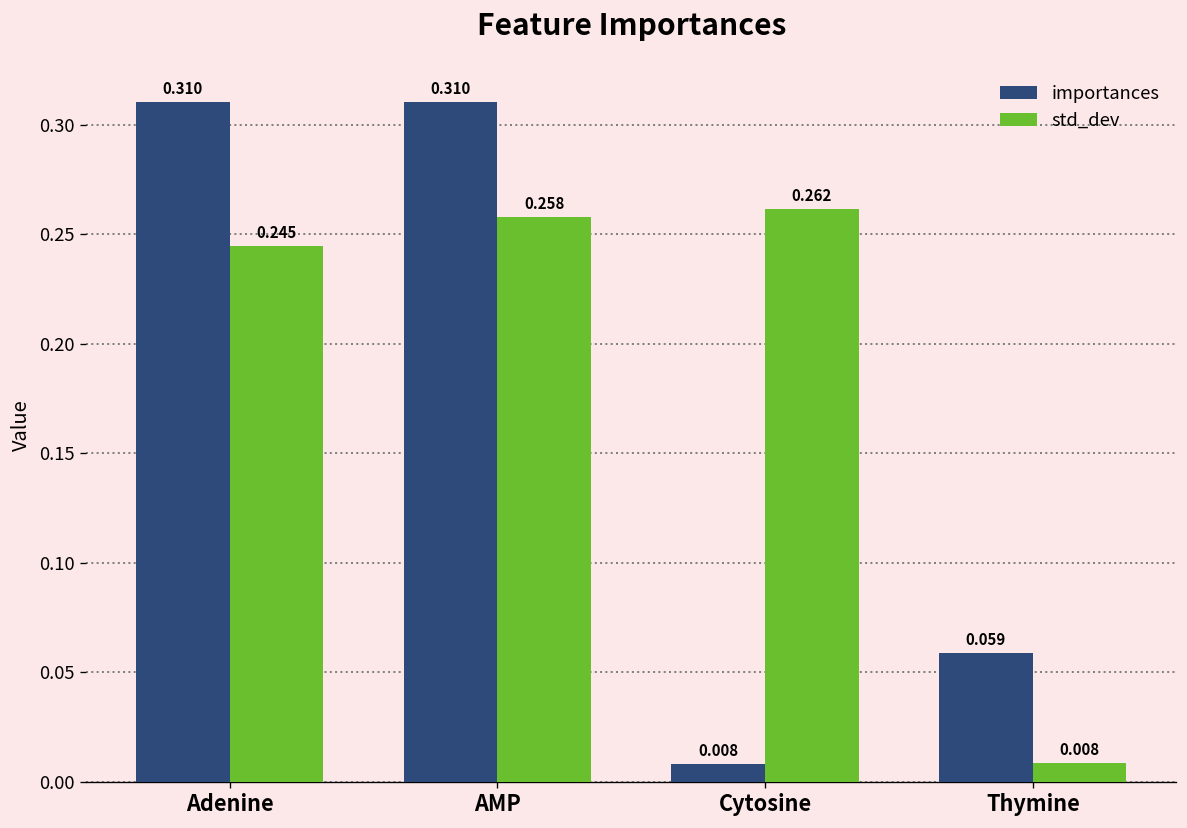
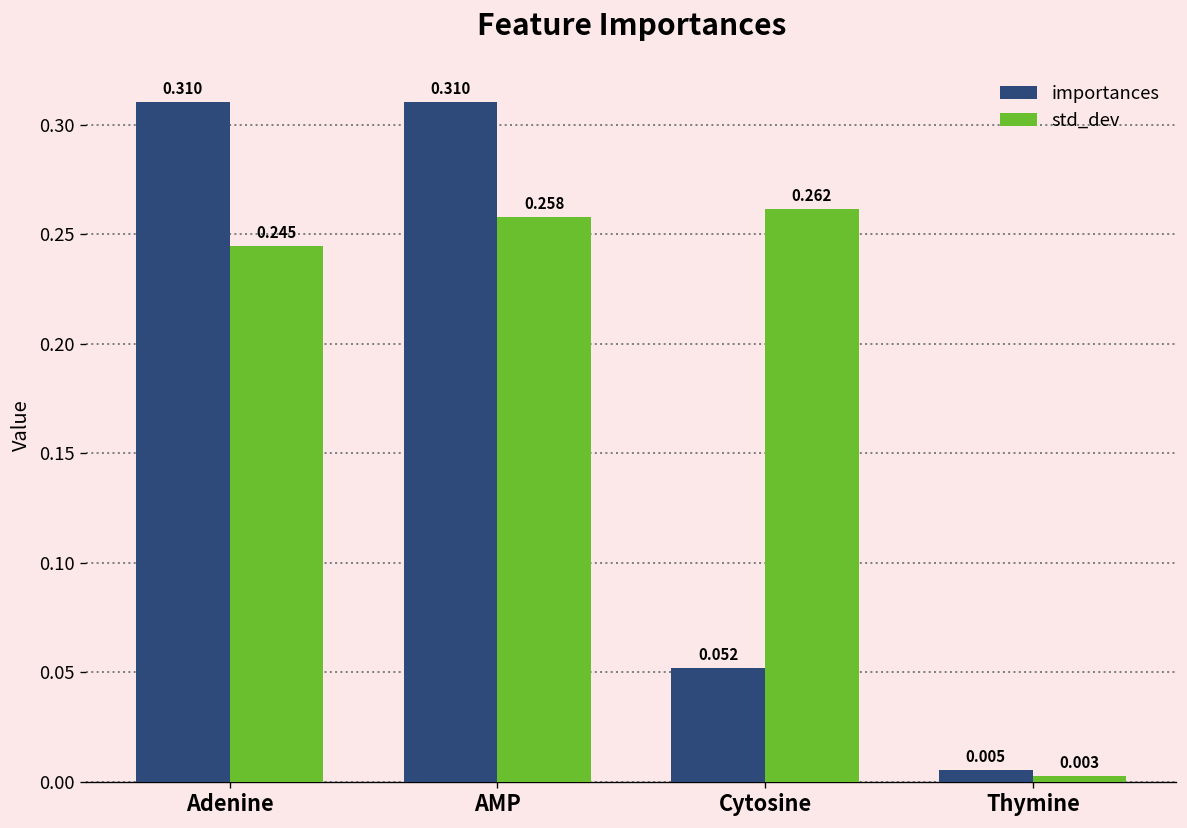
importances, Cytosine: 0.008 -> 0.052
importances, Thymine: 0.059 -> 0.005
std_dev, Thymine: 0.008 -> 0.003
